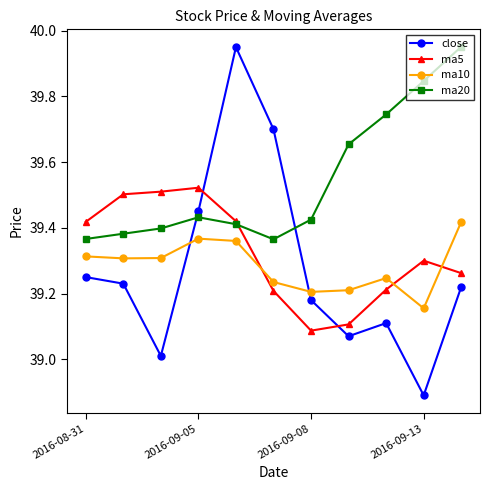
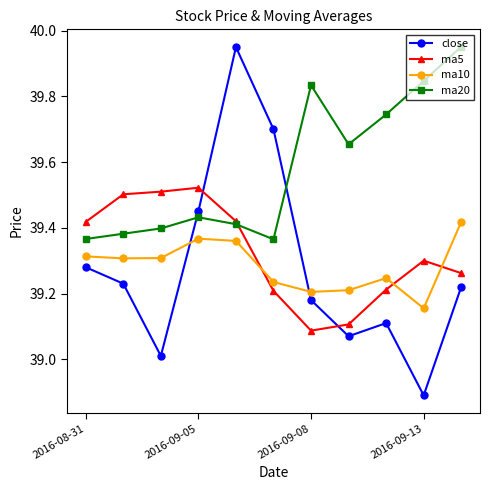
close, 2016-08-31: 39.25 -> 39.28
ma20, 2016-09-08: 39.43 -> 39.83
